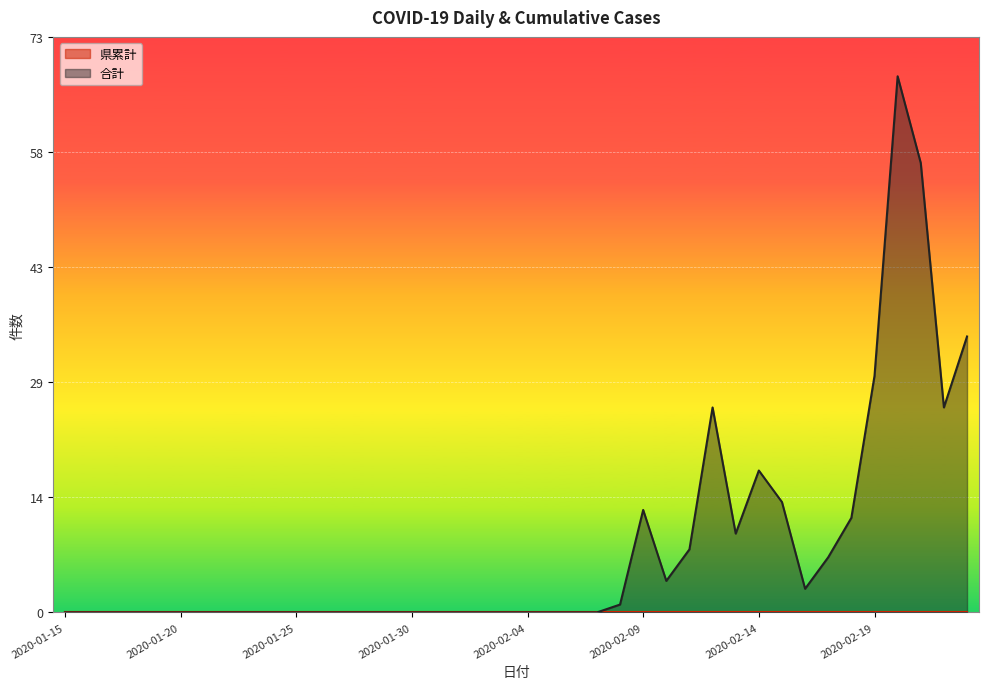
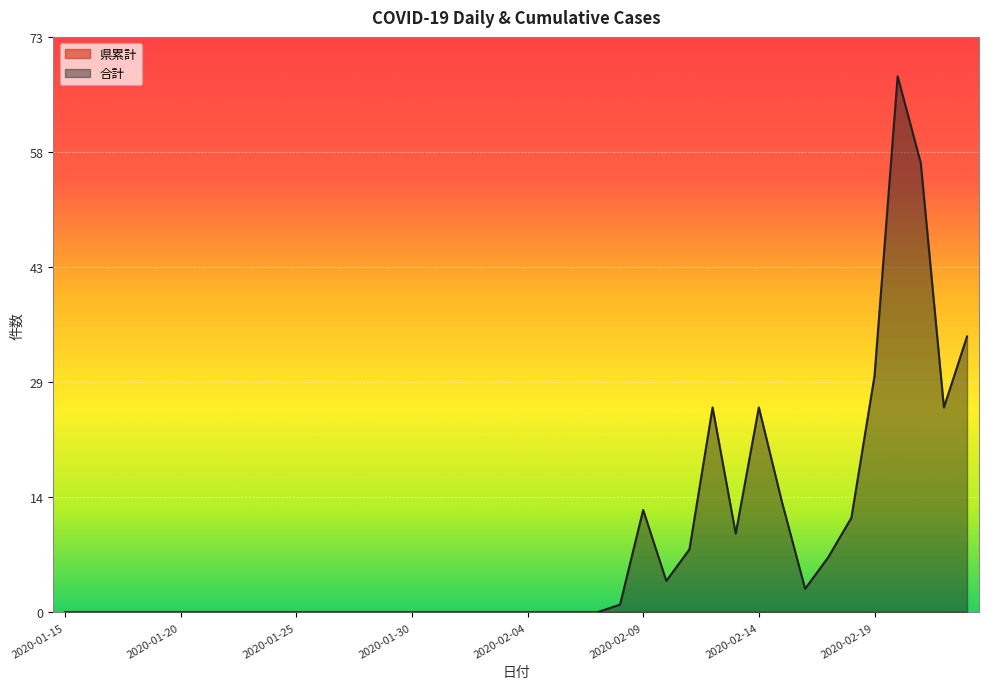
合計, 2020-02-14: 18 -> 26
